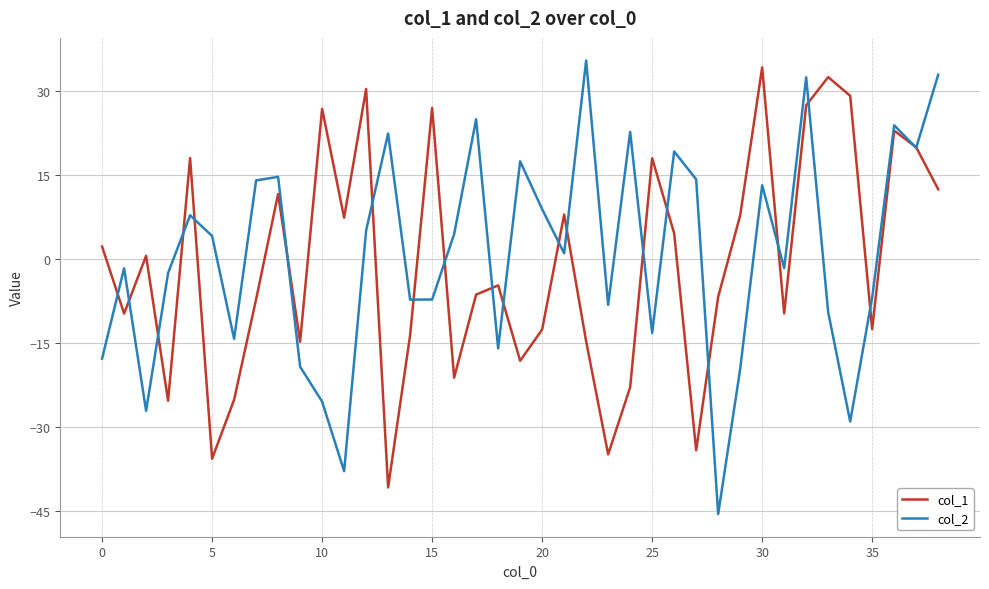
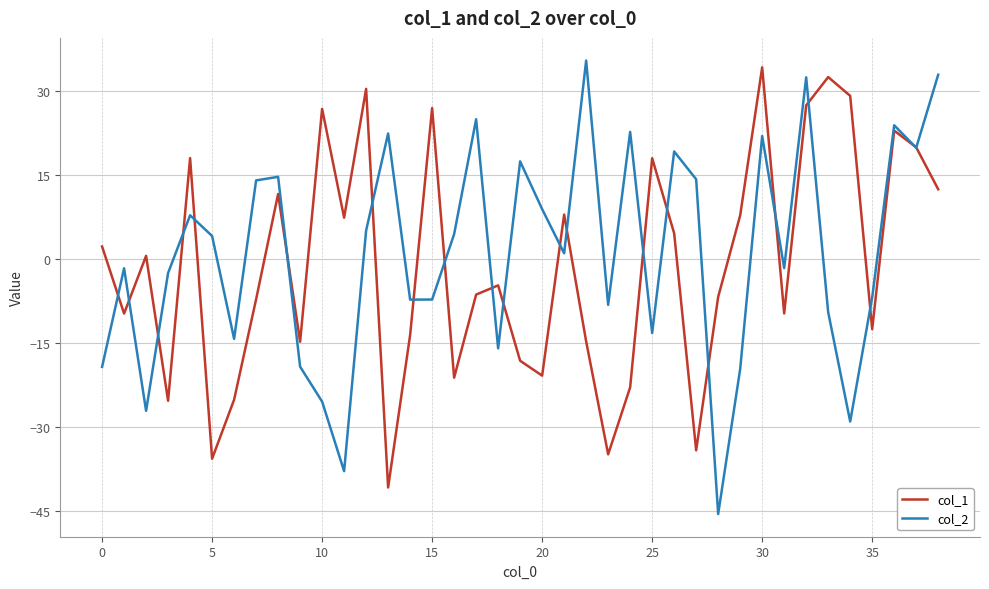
col_2, 0: -18 -> -19
col_1, 20: -13 -> -21
col_2, 30: 13 -> 22
